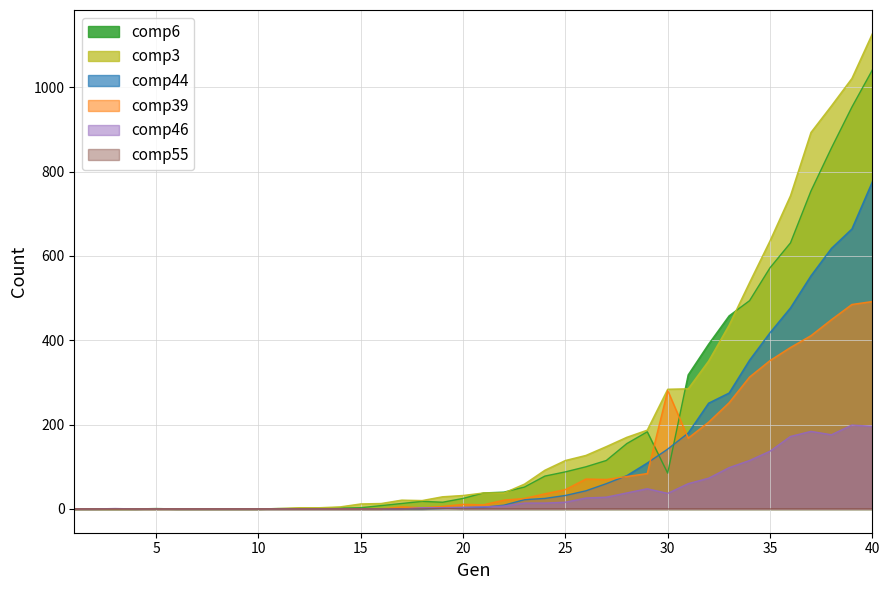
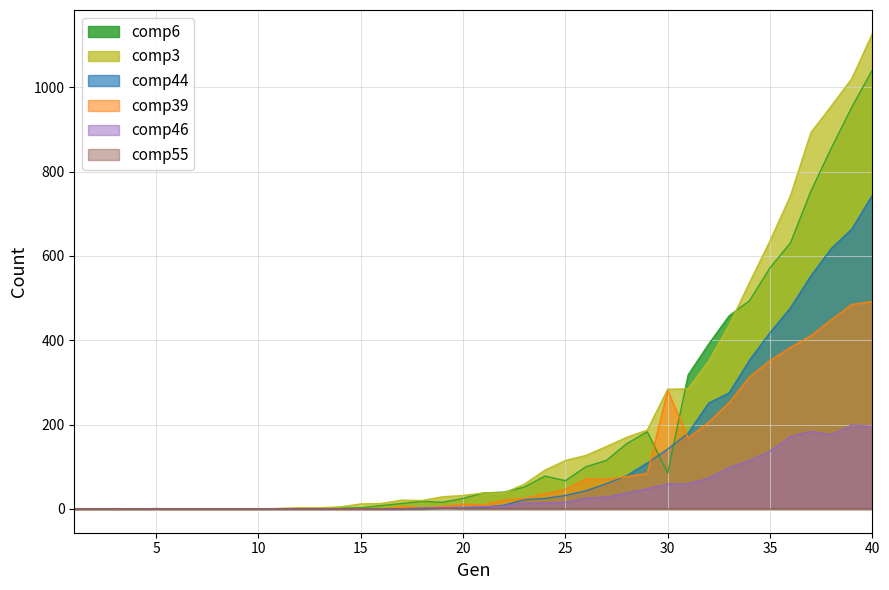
comp6, 25: 90 -> 70
comp46, 30: 40 -> 60
comp44, 40: 780 -> 740
